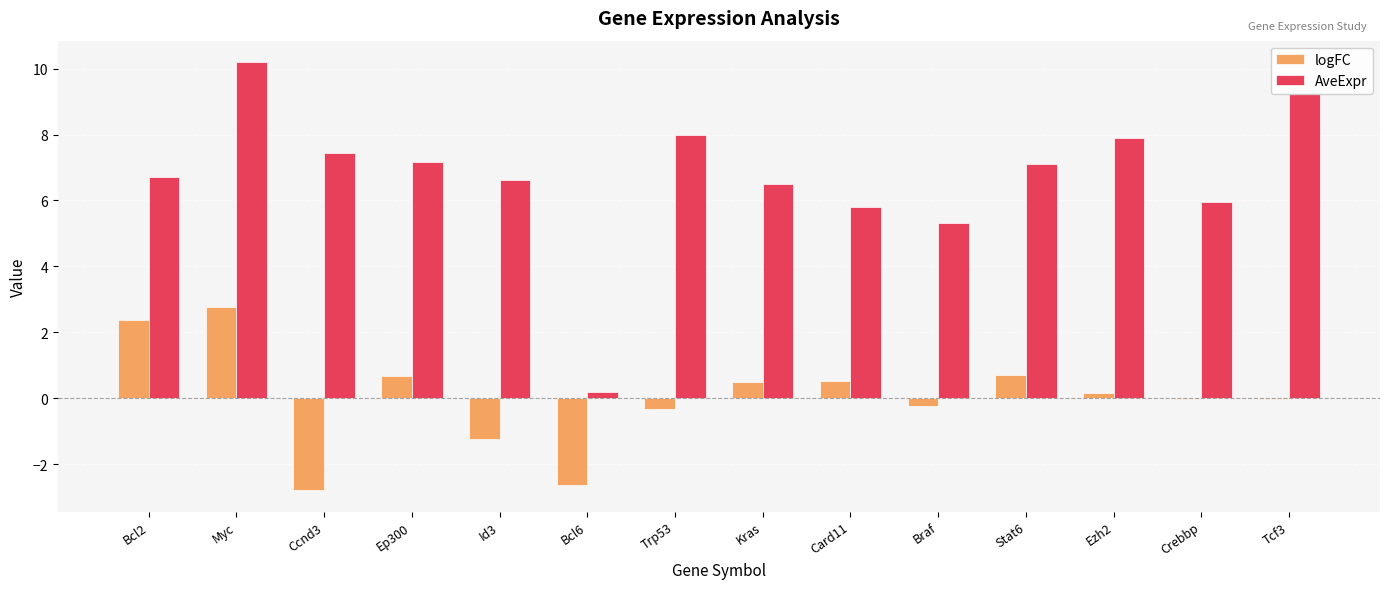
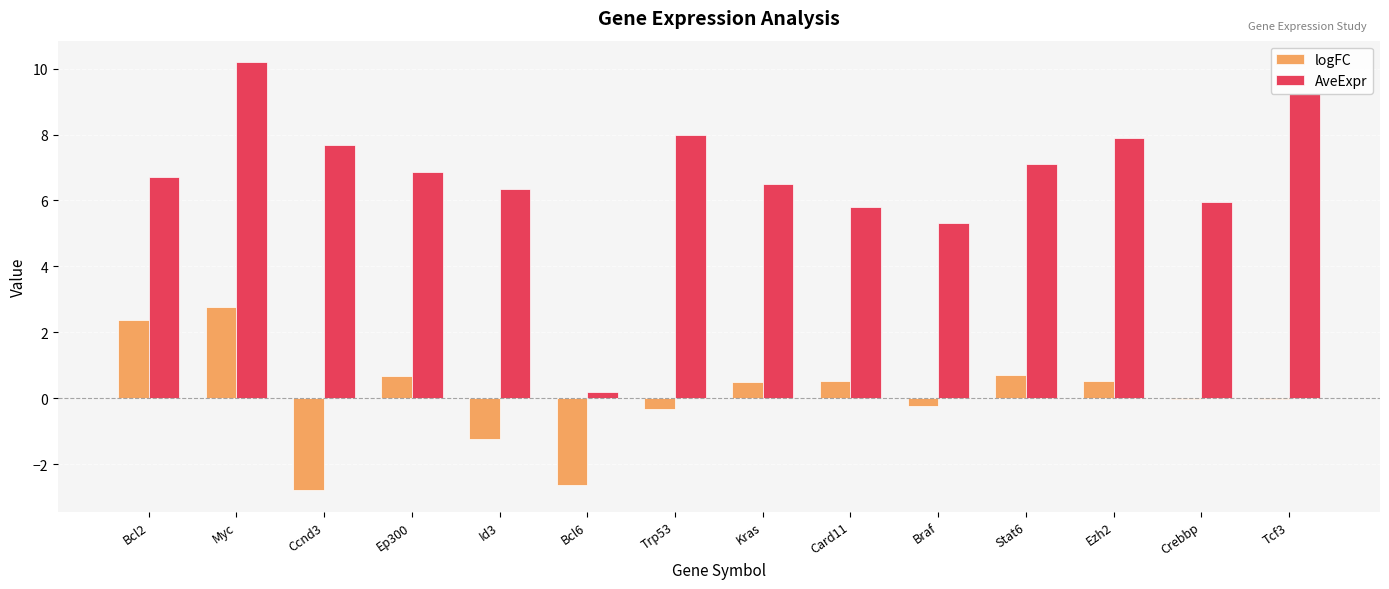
AveExpr, Ccnd3: 7.4 -> 7.7
AveExpr, Ep300: 7.2 -> 6.9
AveExpr, Id3: 6.6 -> 6.3
logFC, Ezh2: 0.2 -> 0.5
